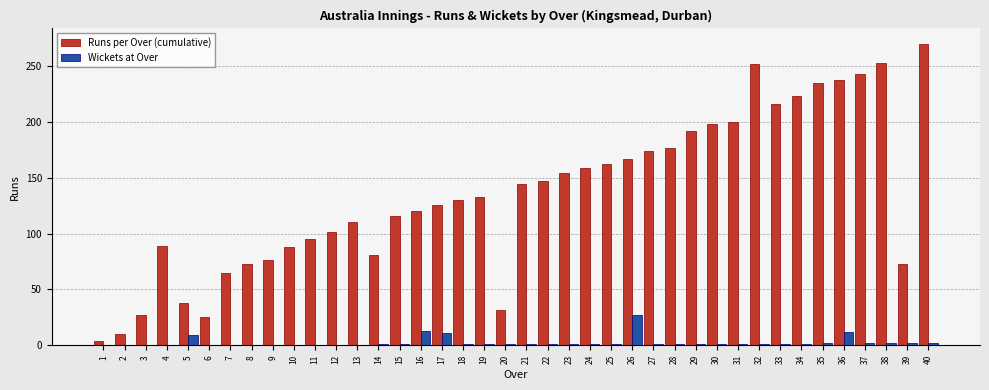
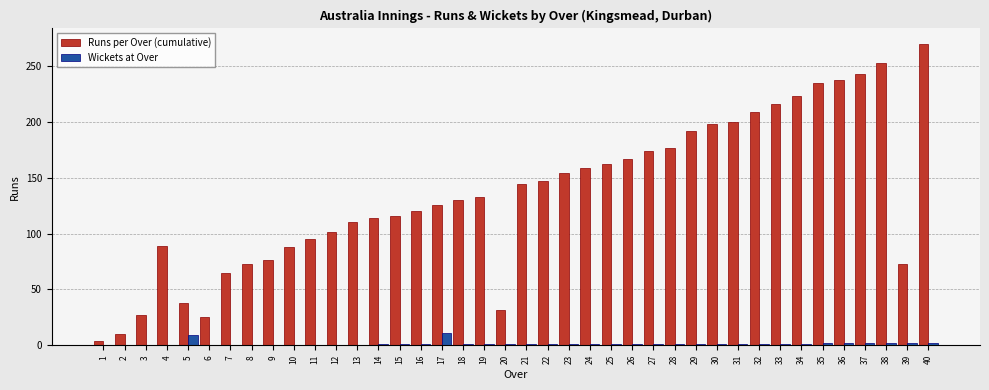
Runs per Over (cumulative), 14: 81 -> 114
Wickets at Over, 16: 13 -> 1
Wickets at Over, 26: 27 -> 1
Runs per Over (cumulative), 32: 252 -> 209
Wickets at Over, 36: 12 -> 2
